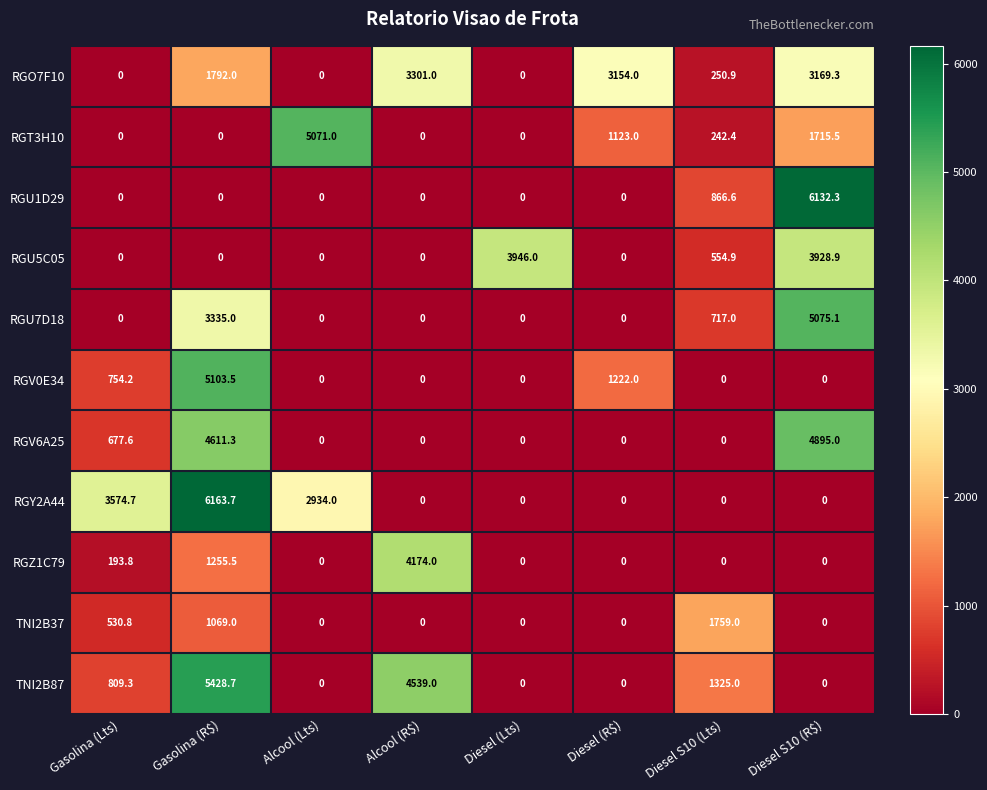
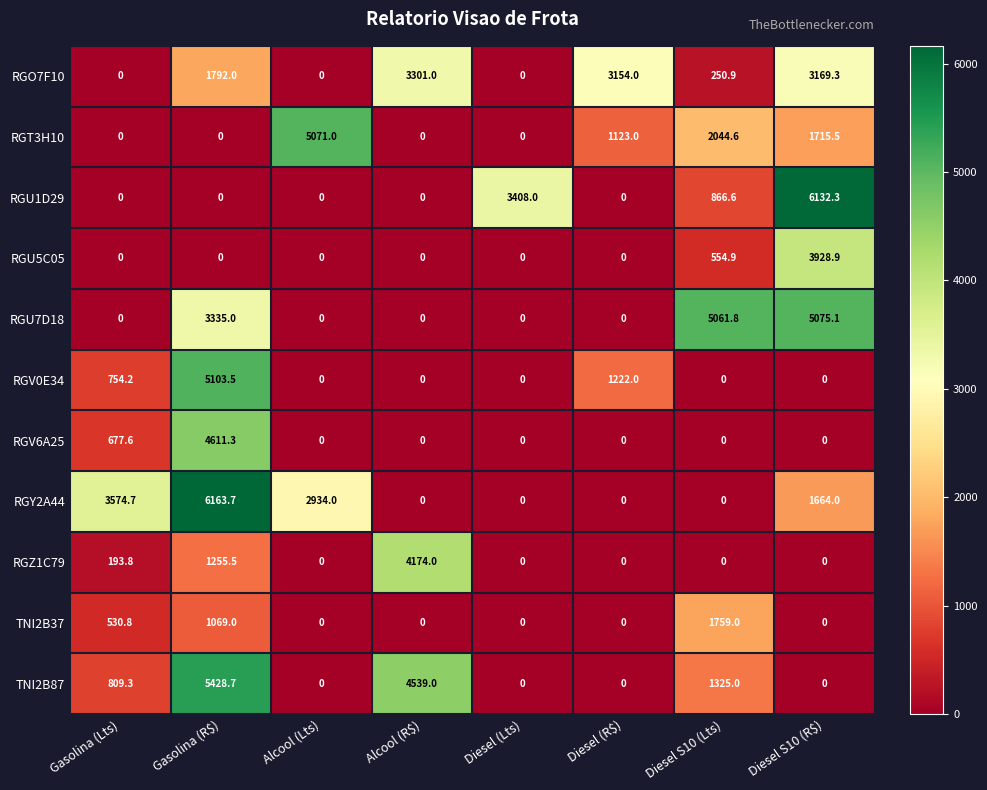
RGT3H10, Diesel S10 (Lts): 242.4 -> 2044.6
RGU1D29, Diesel (Lts): 0 -> 3408.0
RGU5C05, Diesel (Lts): 3946.0 -> 0
RGU7D18, Diesel S10 (Lts): 717.0 -> 5061.8
RGV6A25, Diesel S10 (R$): 4895.0 -> 0
RGY2A44, Diesel S10 (R$): 0 -> 1664.0
